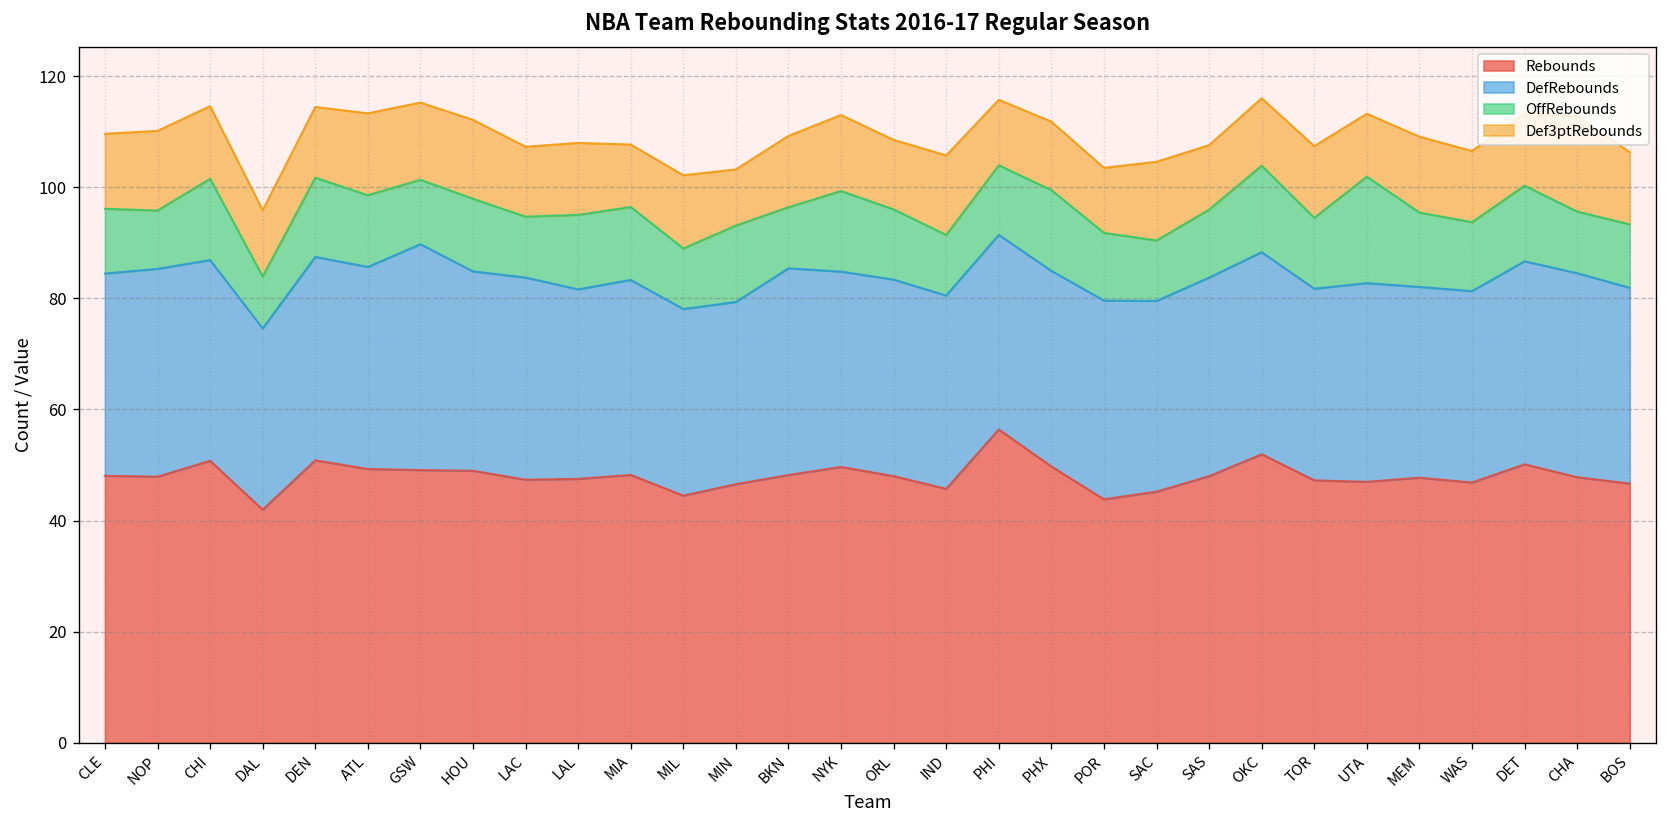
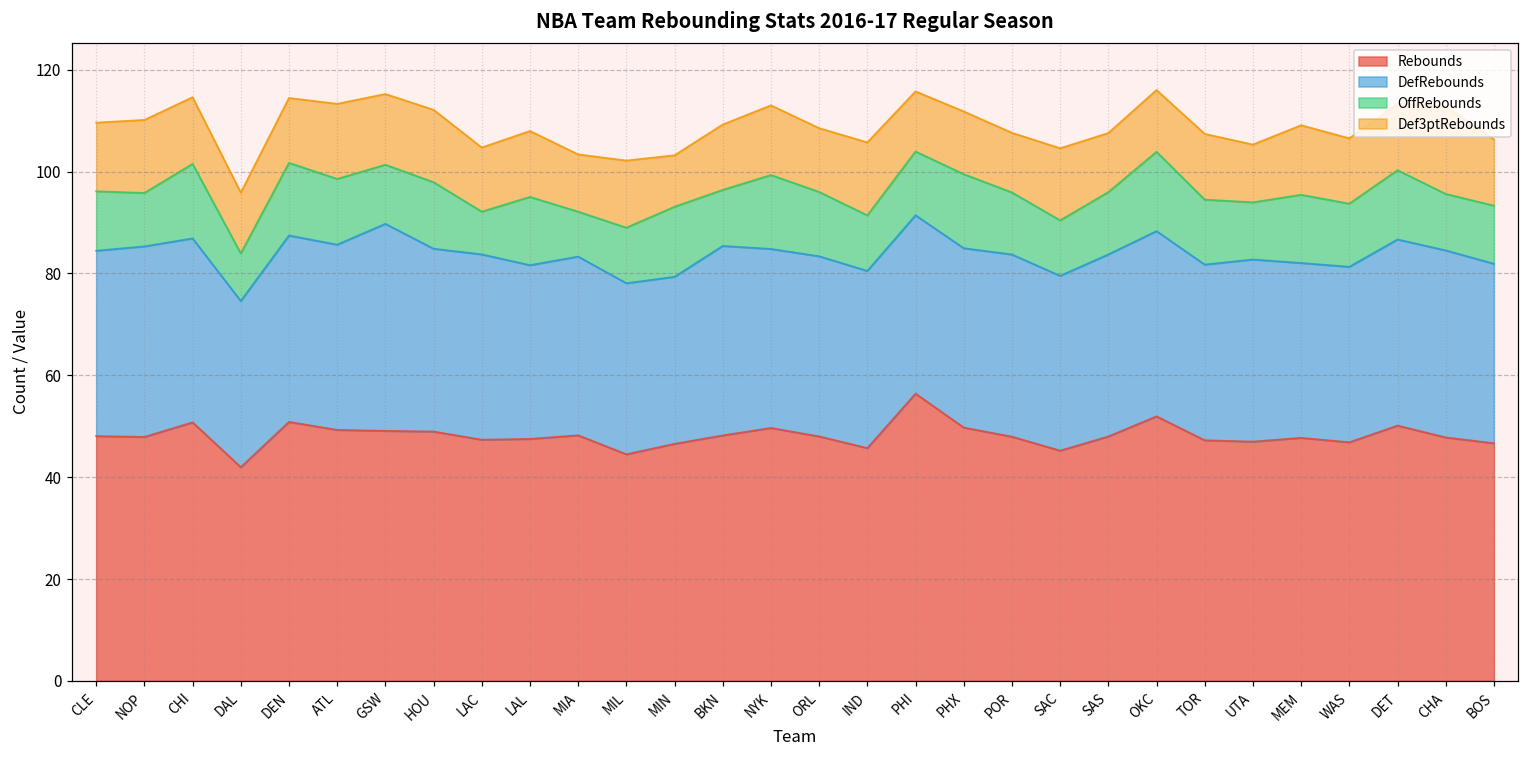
OffRebounds, LAC: 11 -> 8
OffRebounds, MIA: 13 -> 9
Rebounds, POR: 44 -> 48
OffRebounds, UTA: 19 -> 11
